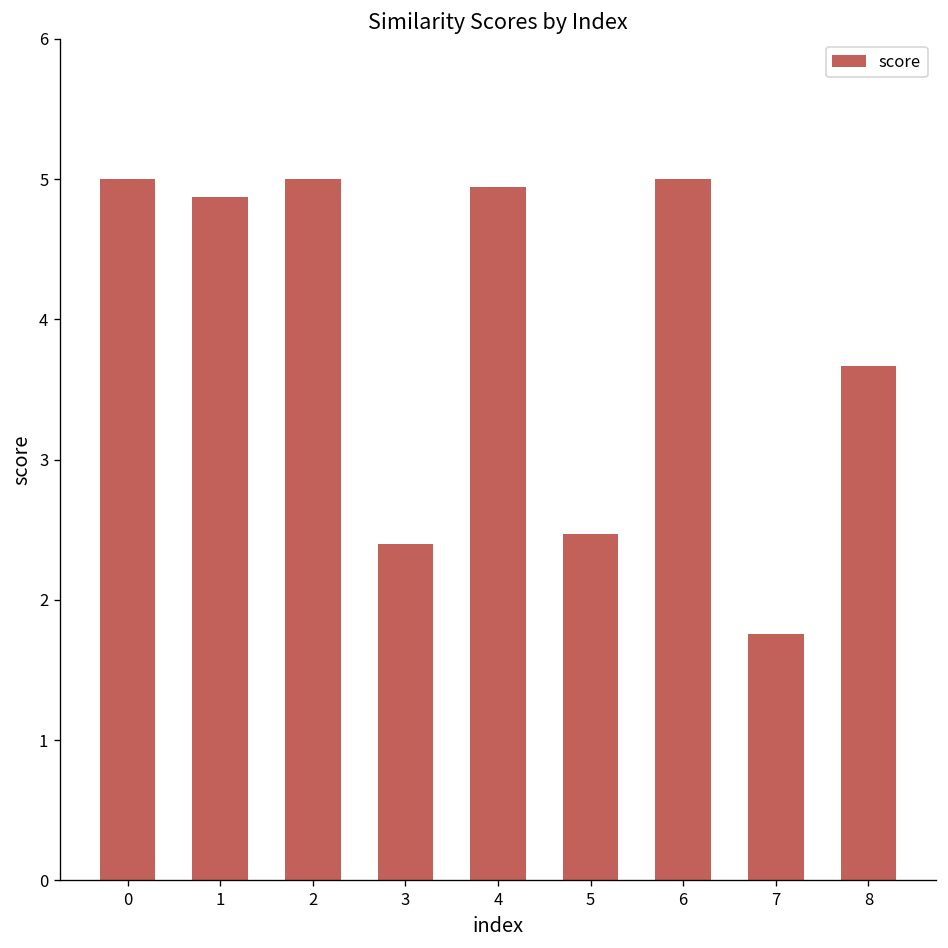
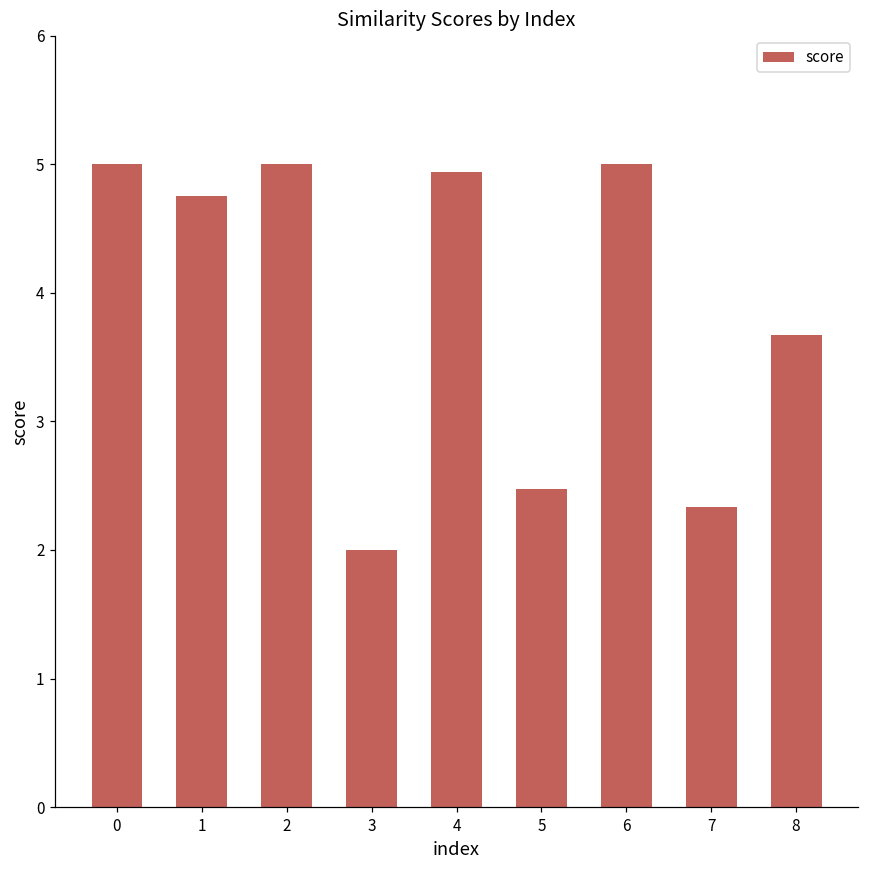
1: 4.87 -> 4.75
3: 2.4 -> 2.0
7: 1.76 -> 2.33
